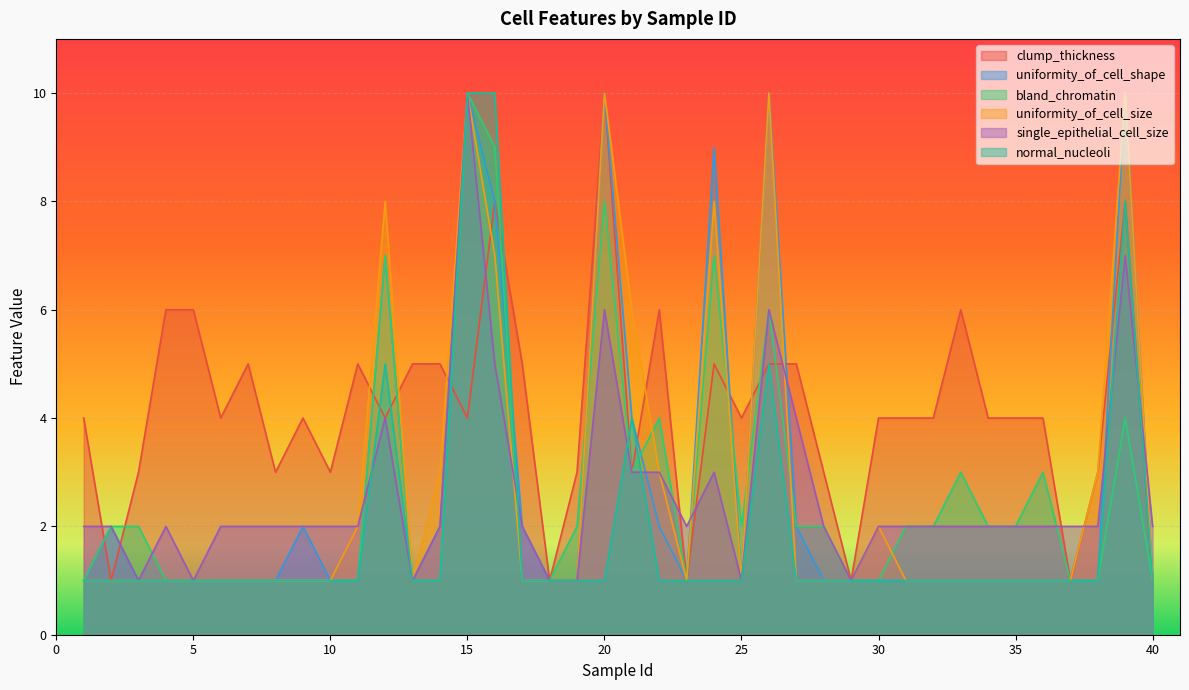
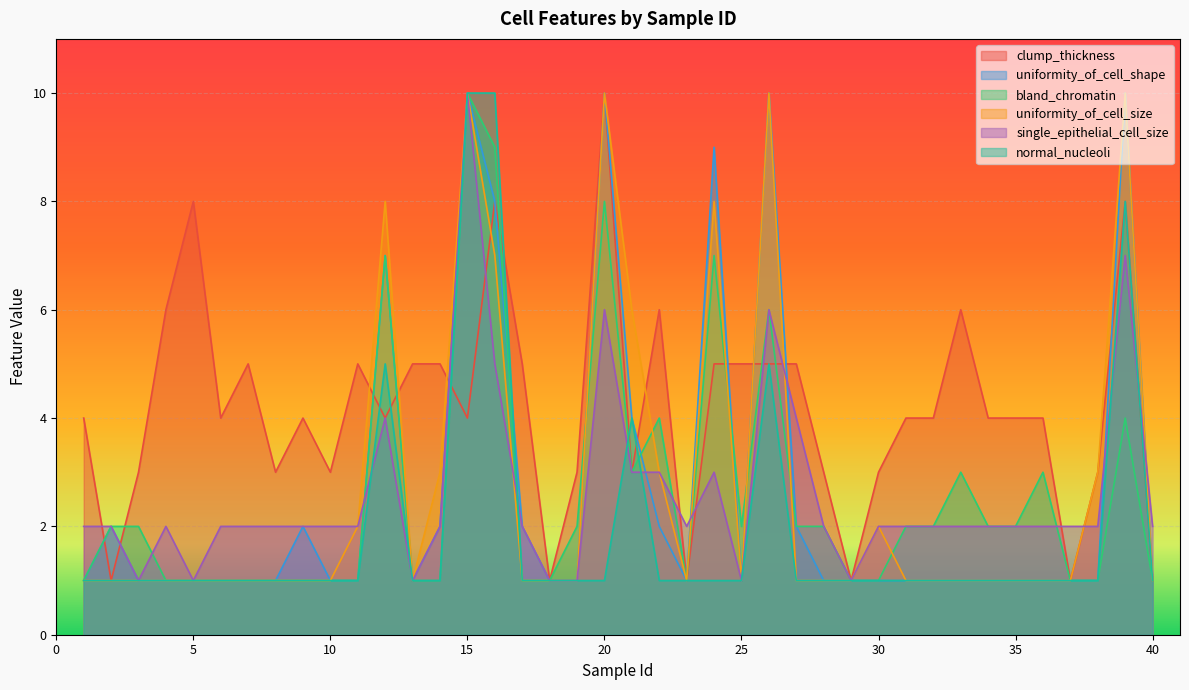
clump_thickness, 5: 6 -> 8
clump_thickness, 25: 4 -> 5
clump_thickness, 30: 4 -> 3
